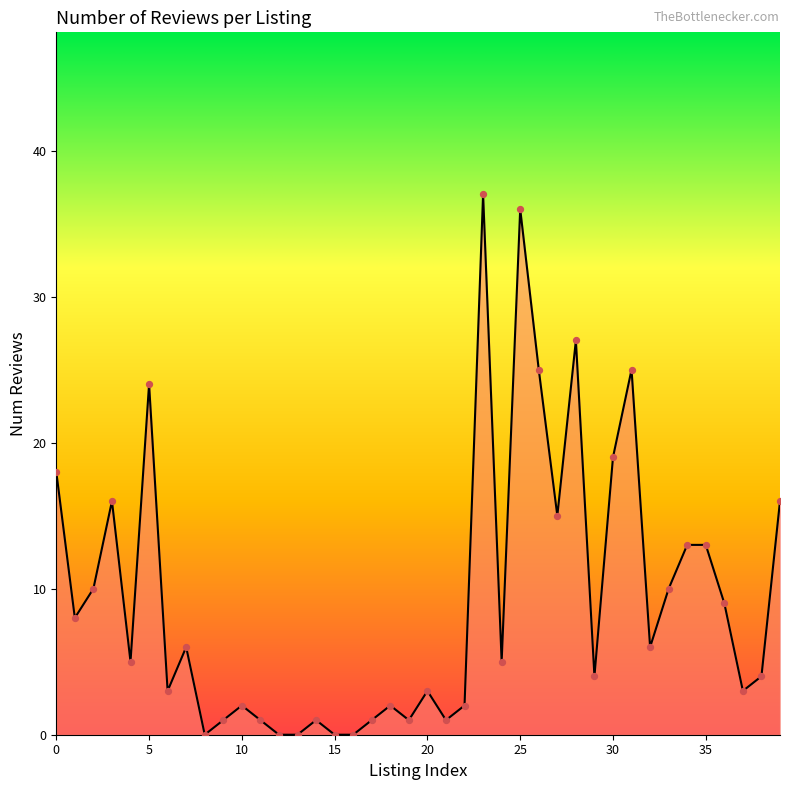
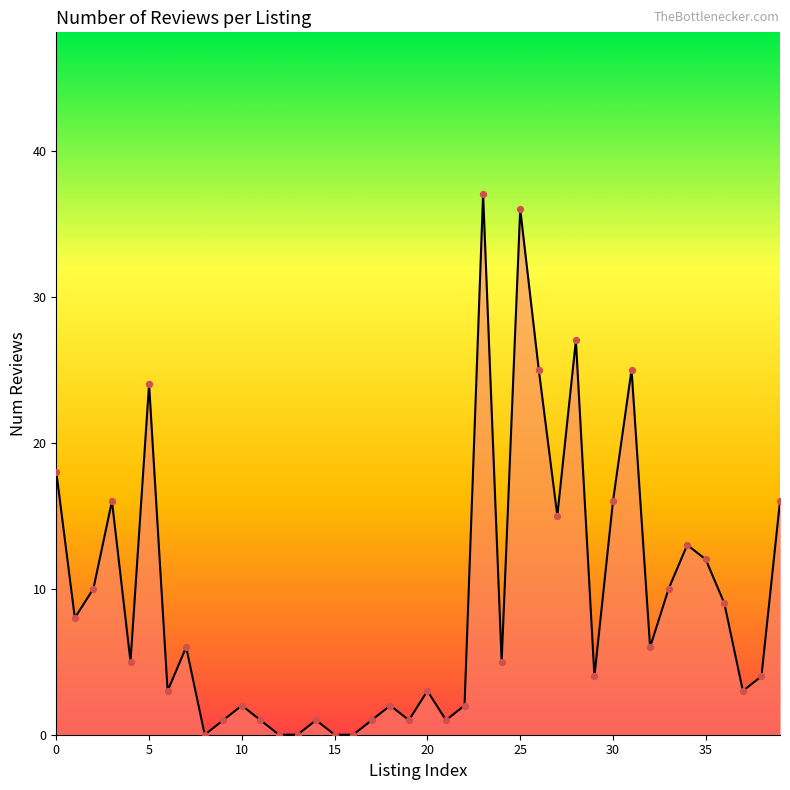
30: 19 -> 16
35: 13 -> 12
